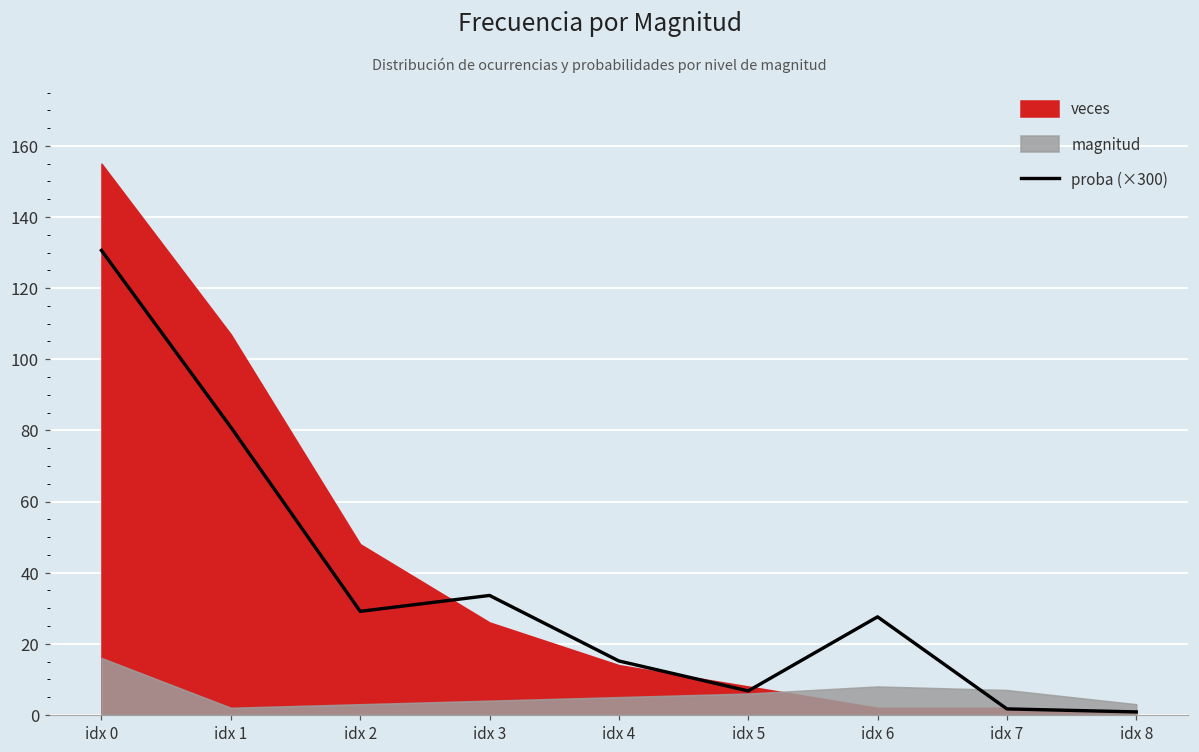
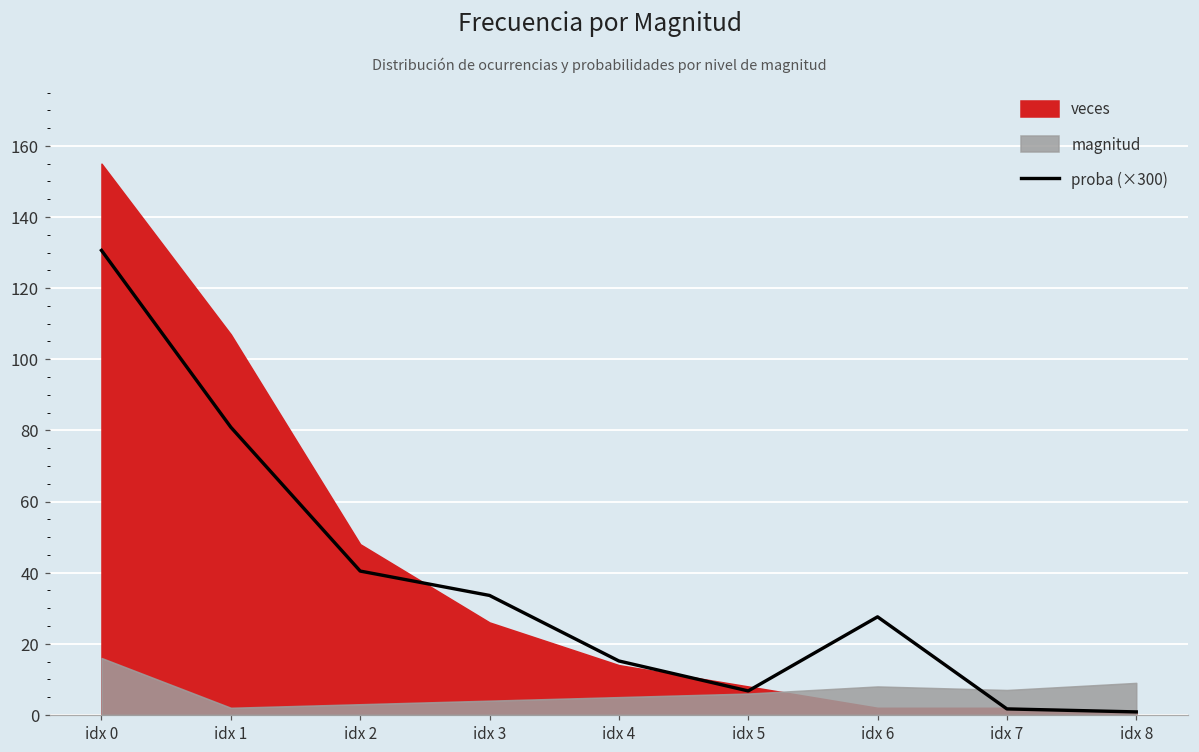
proba (×300), idx 2: 29 -> 40
magnitud, idx 8: 3 -> 9
